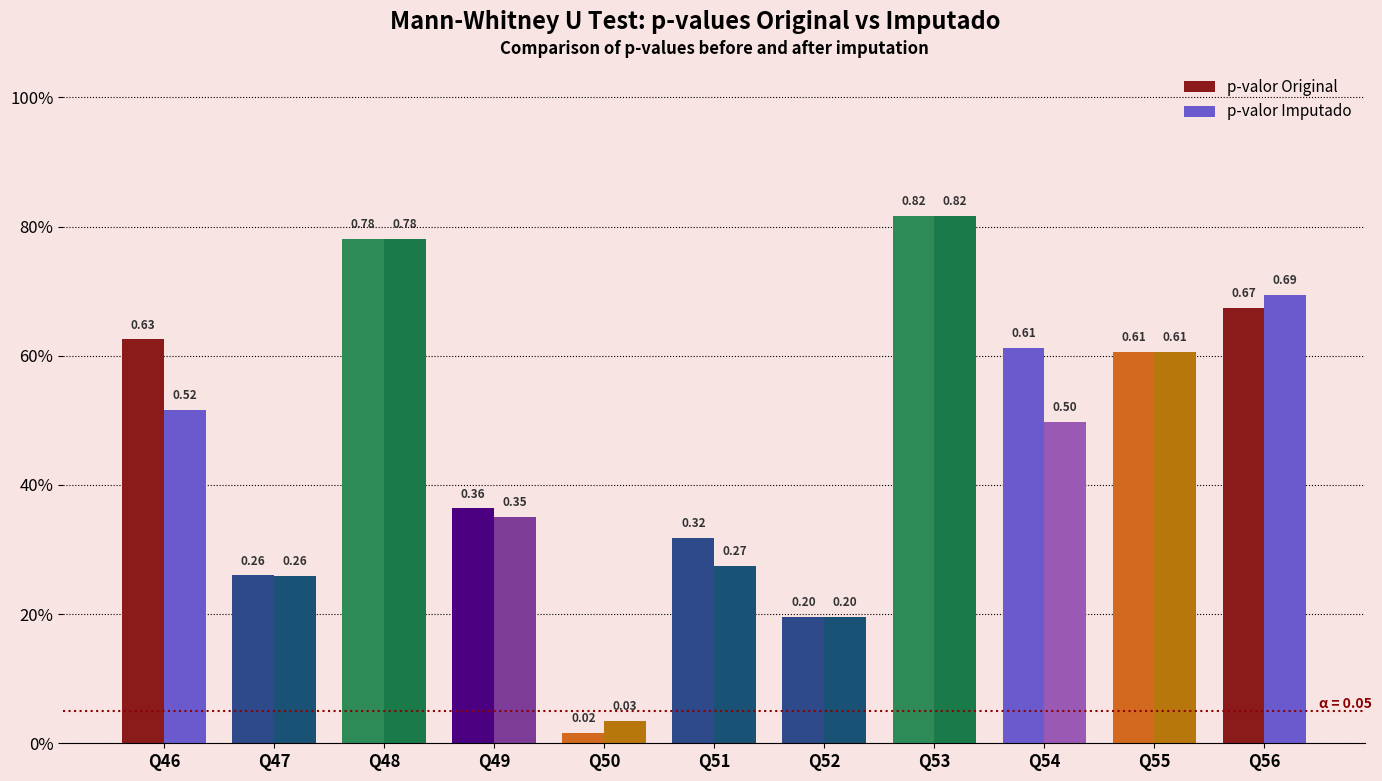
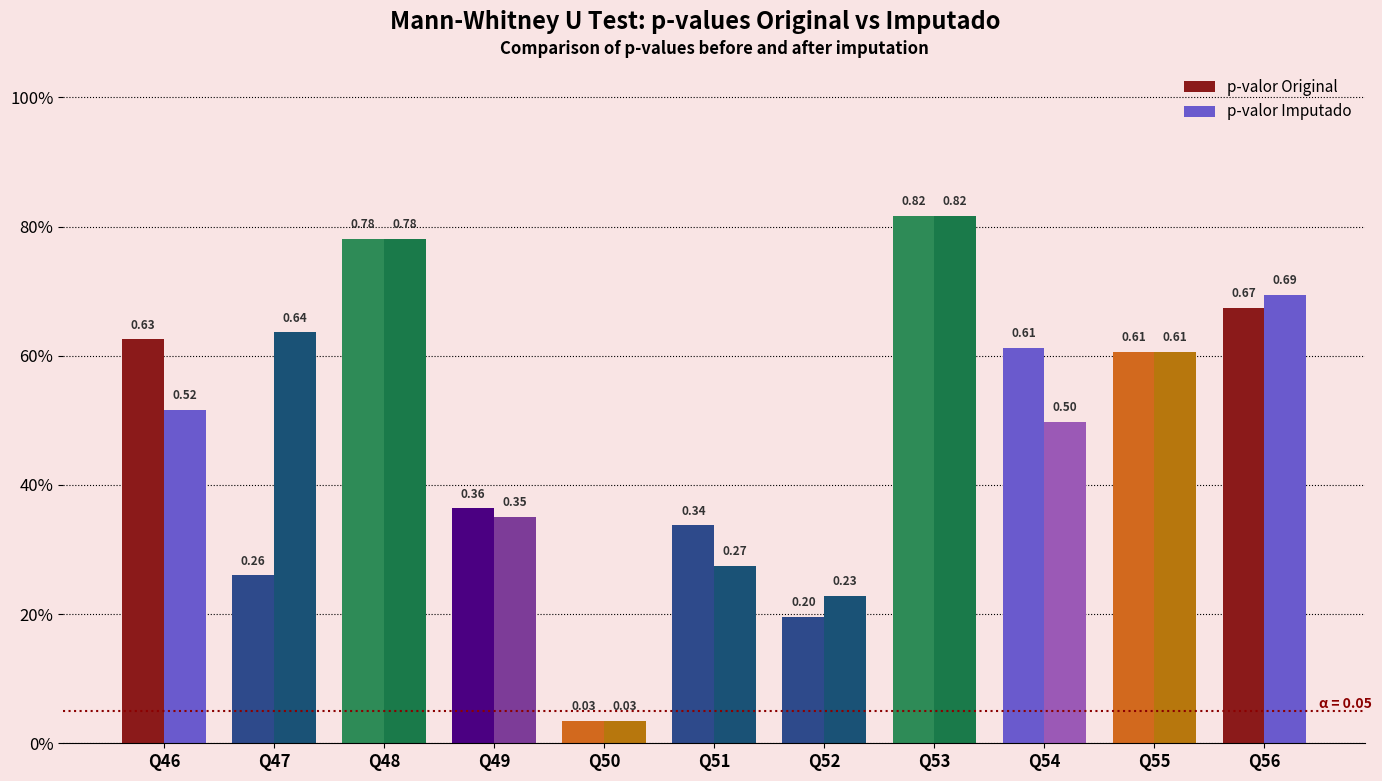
p-valor Imputado, Q47: 0.26 -> 0.64
p-valor Original, Q50: 0.02 -> 0.03
p-valor Original, Q51: 0.32 -> 0.34
p-valor Imputado, Q52: 0.20 -> 0.23
